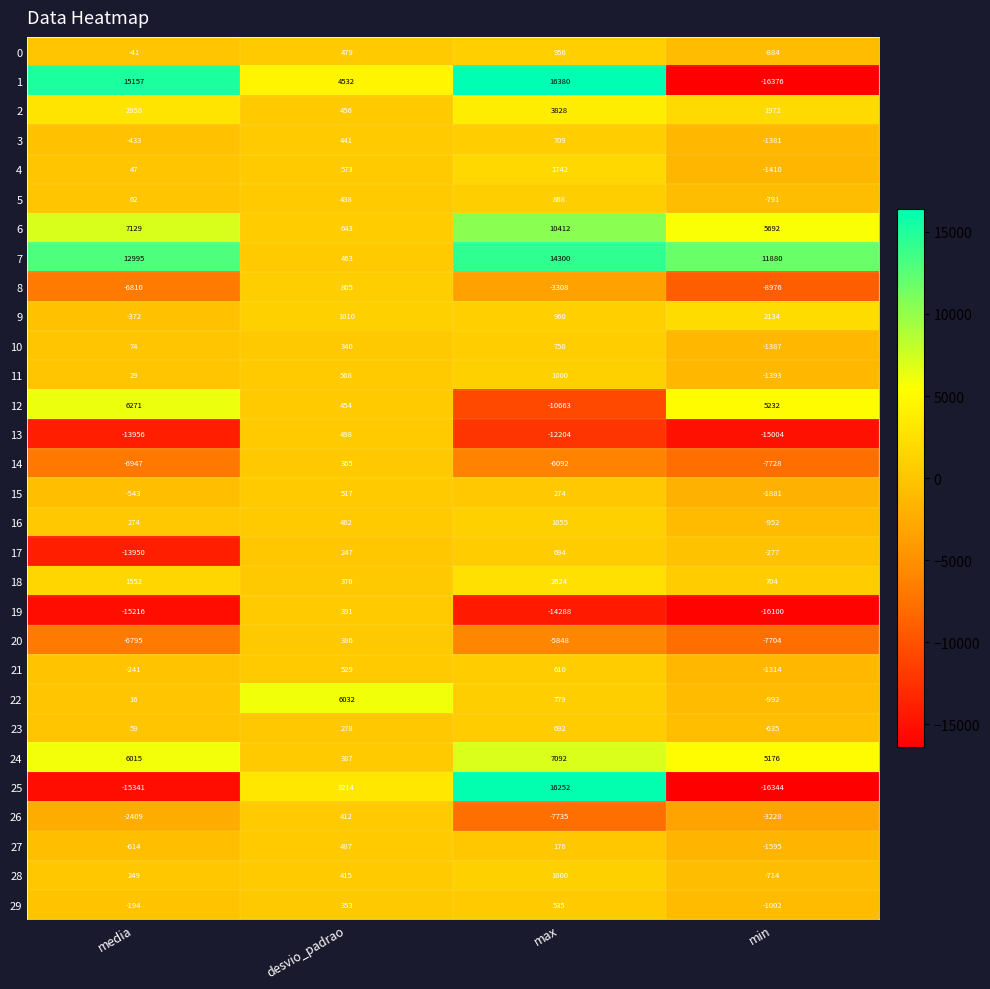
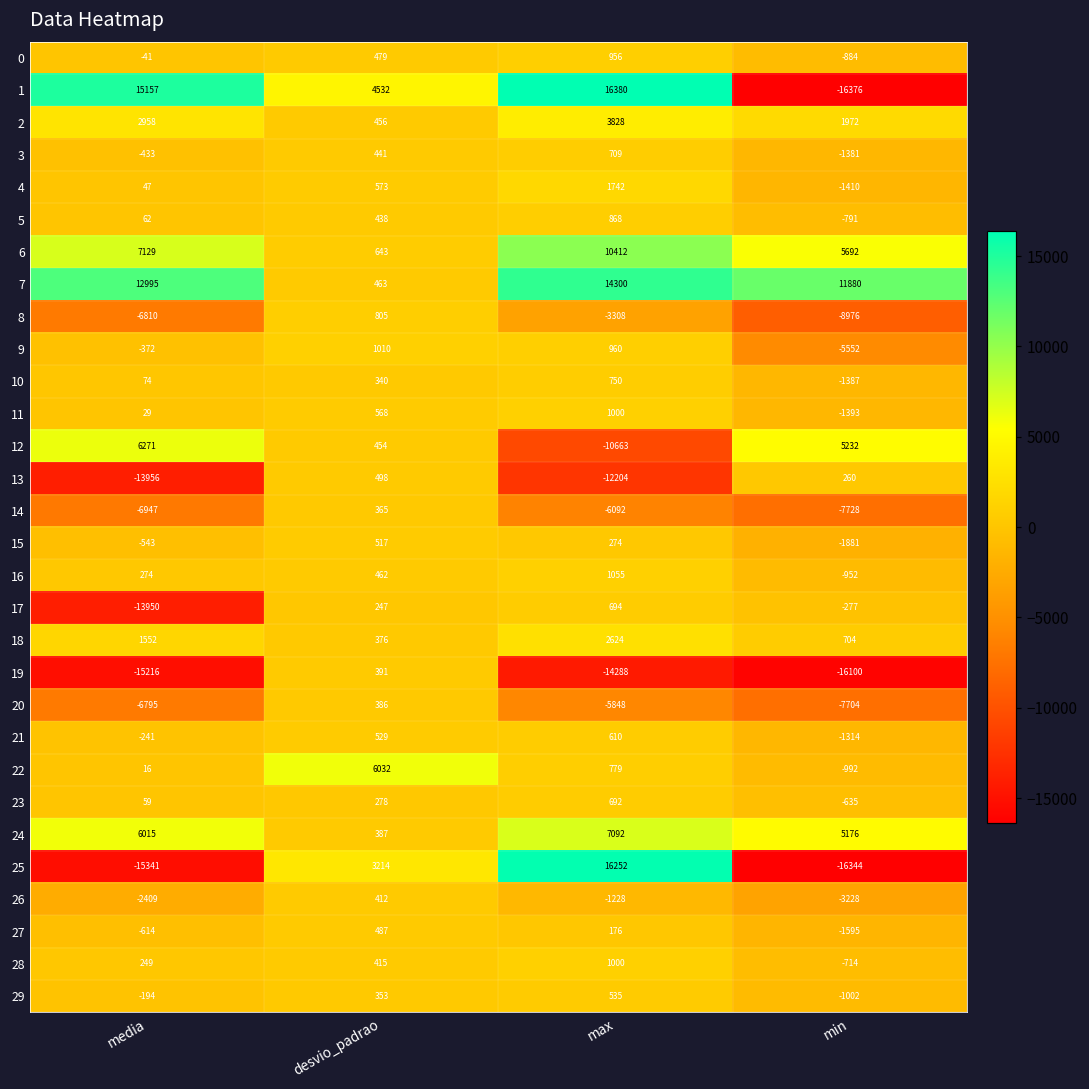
9, min: 2134 -> -5552
13, min: -15004 -> 260
26, max: -7735 -> -1228
